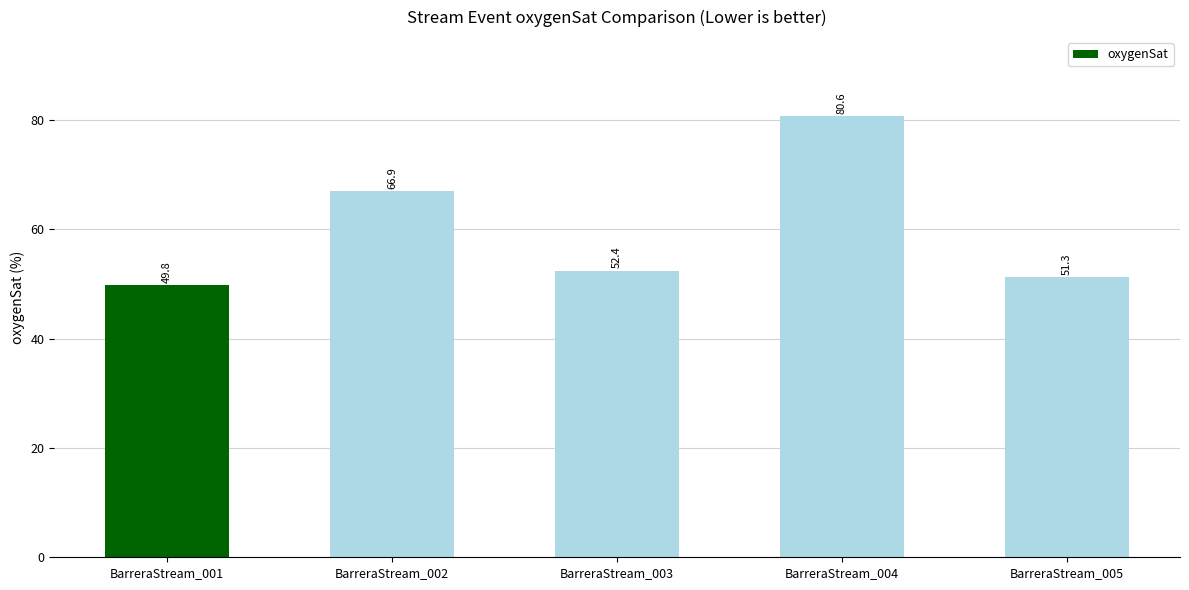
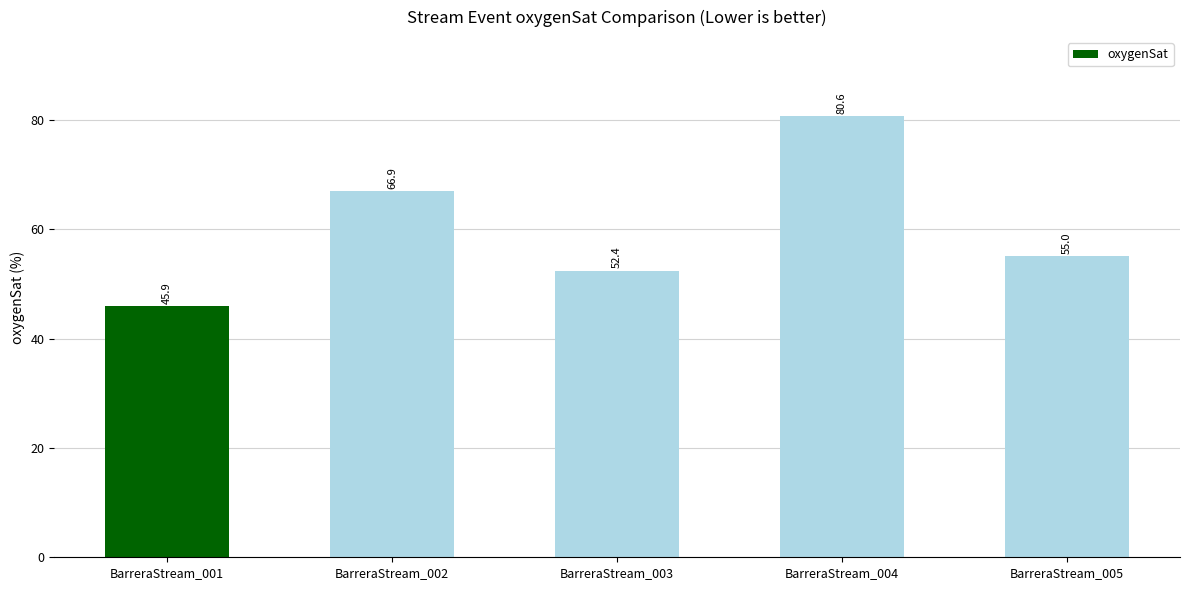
BarreraStream_001: 49.8 -> 45.9
BarreraStream_005: 51.3 -> 55.0
